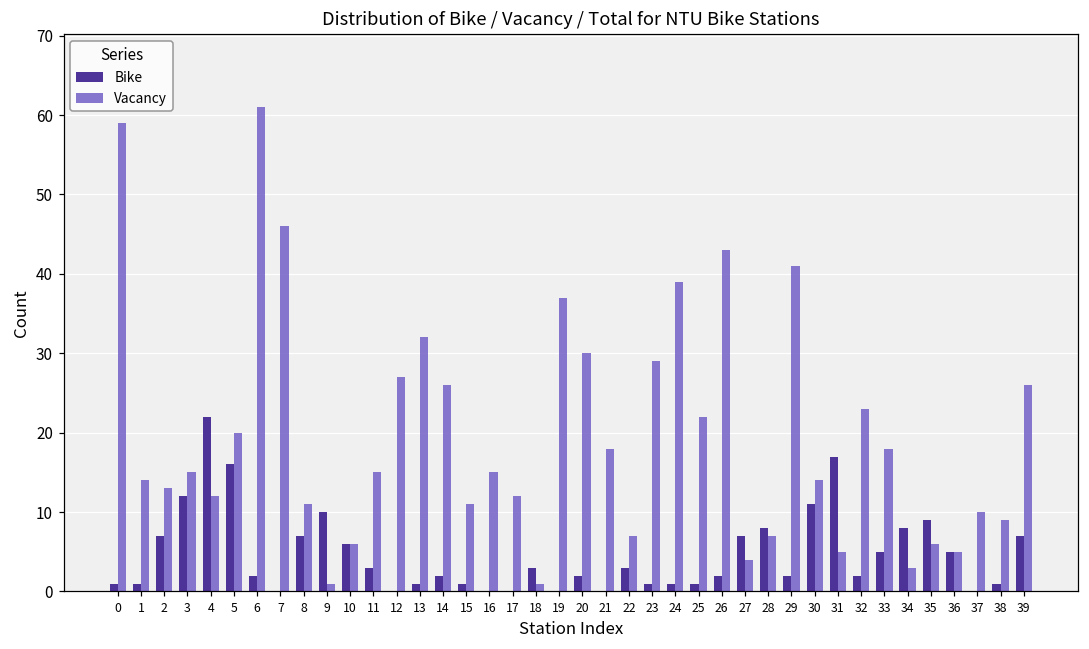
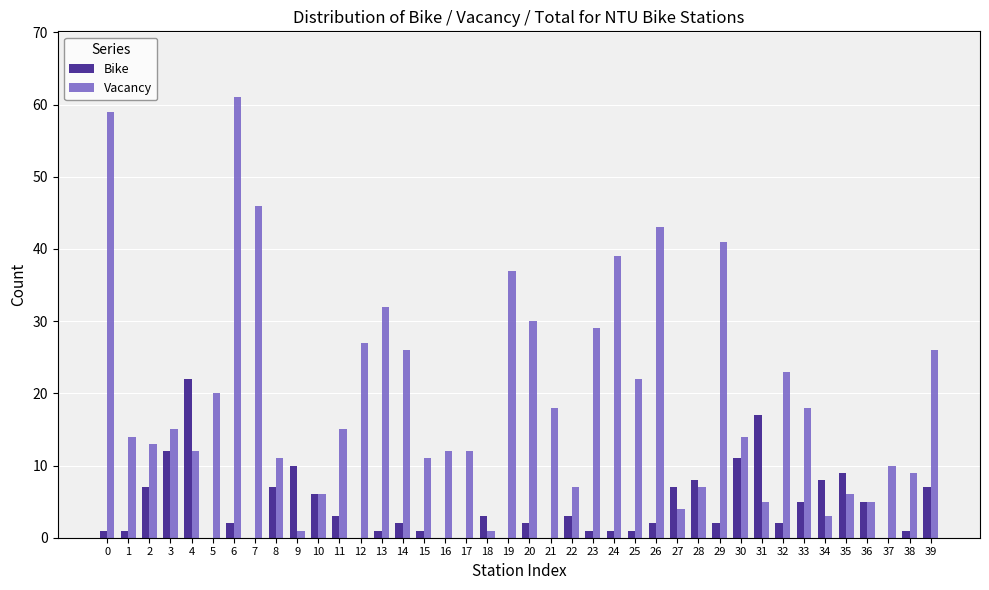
Bike, 5: 16 -> 0
Vacancy, 16: 15 -> 12
